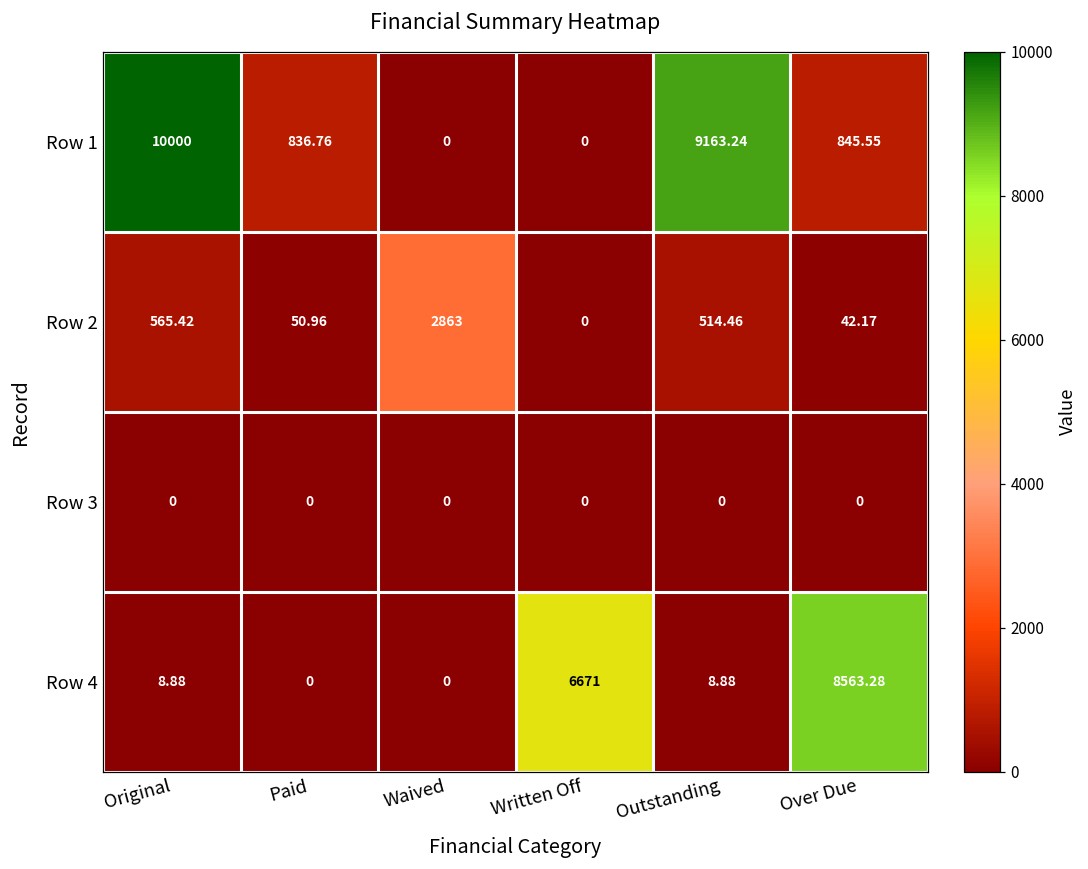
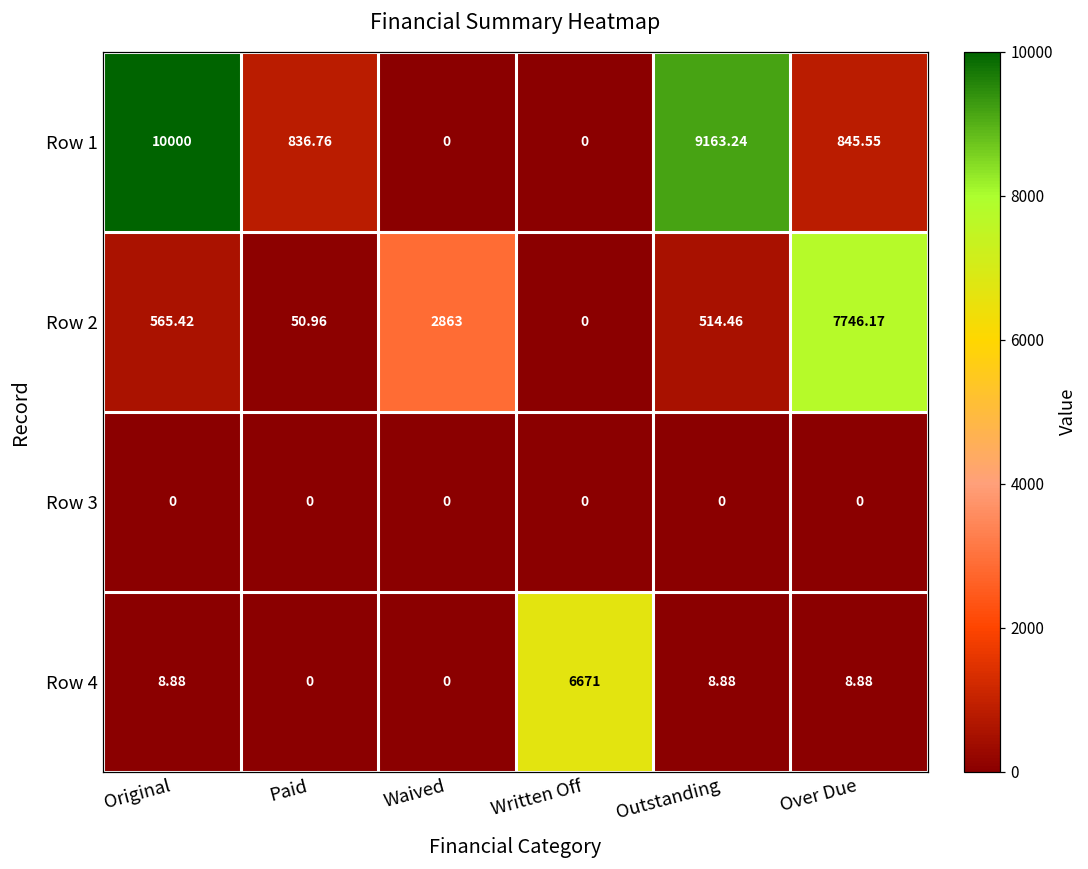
Row 2, Over Due: 42.17 -> 7746.17
Row 4, Over Due: 8563.28 -> 8.88
